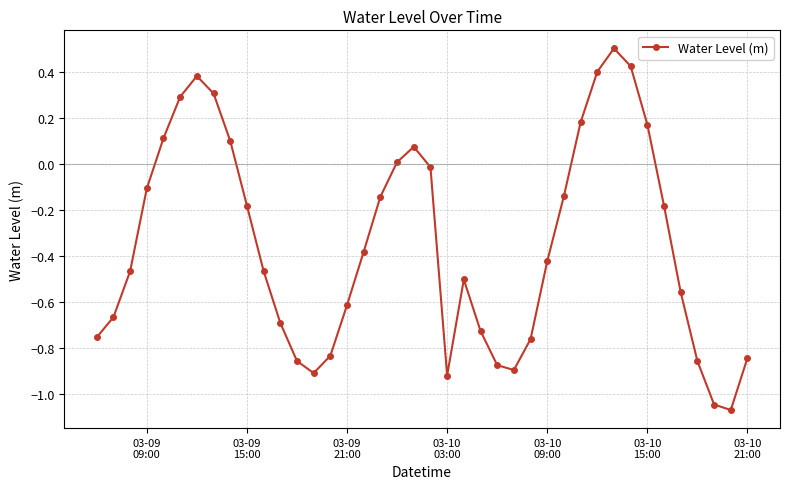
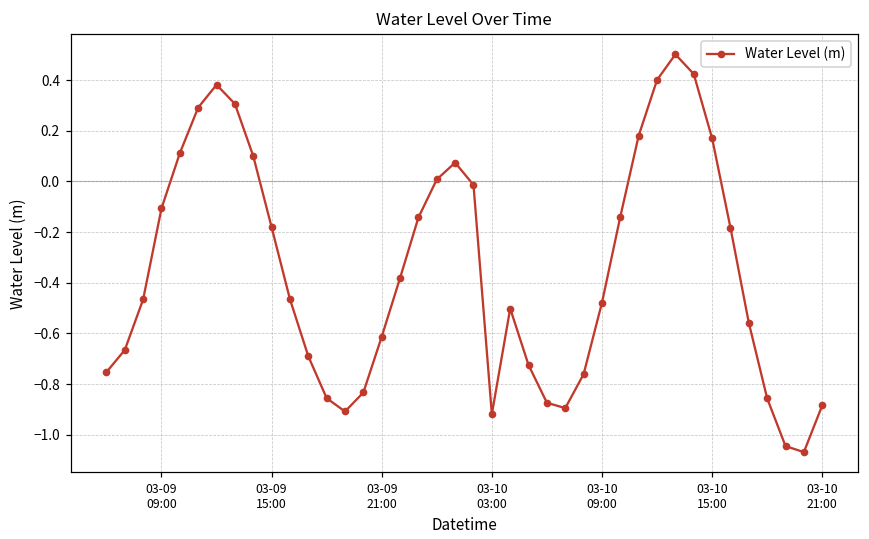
03-10 09:00: -0.42 -> -0.48
03-10 21:00: -0.84 -> -0.88
